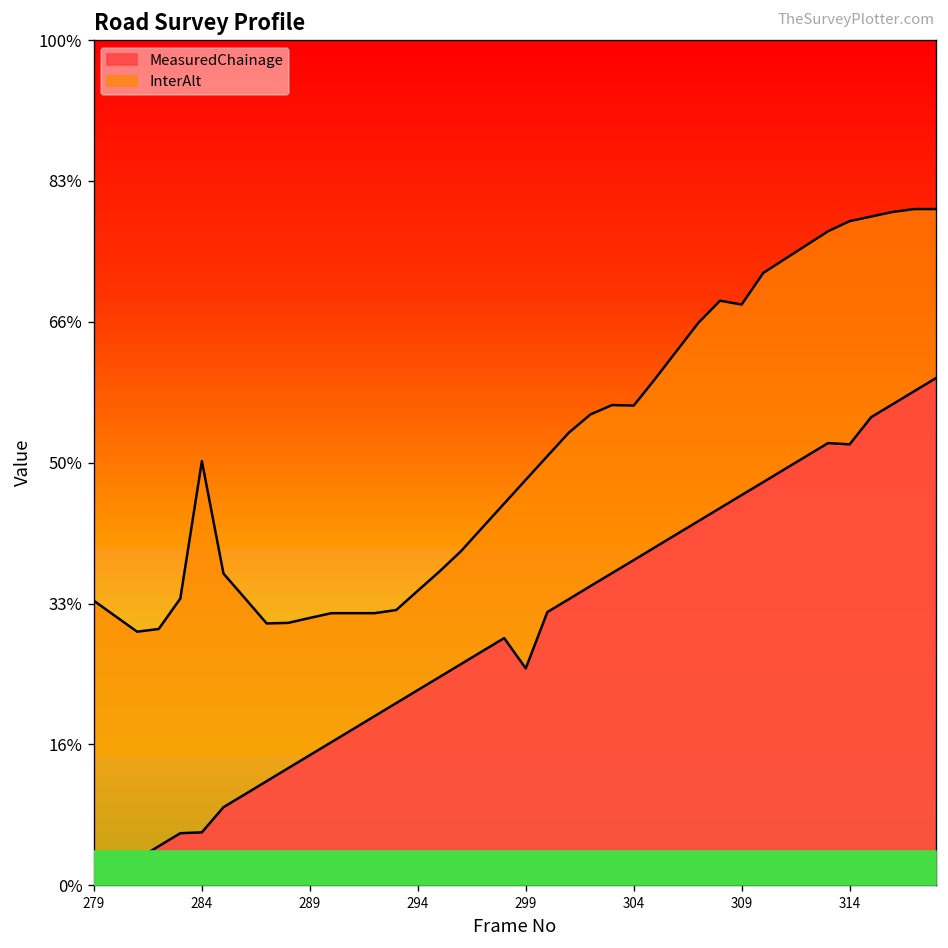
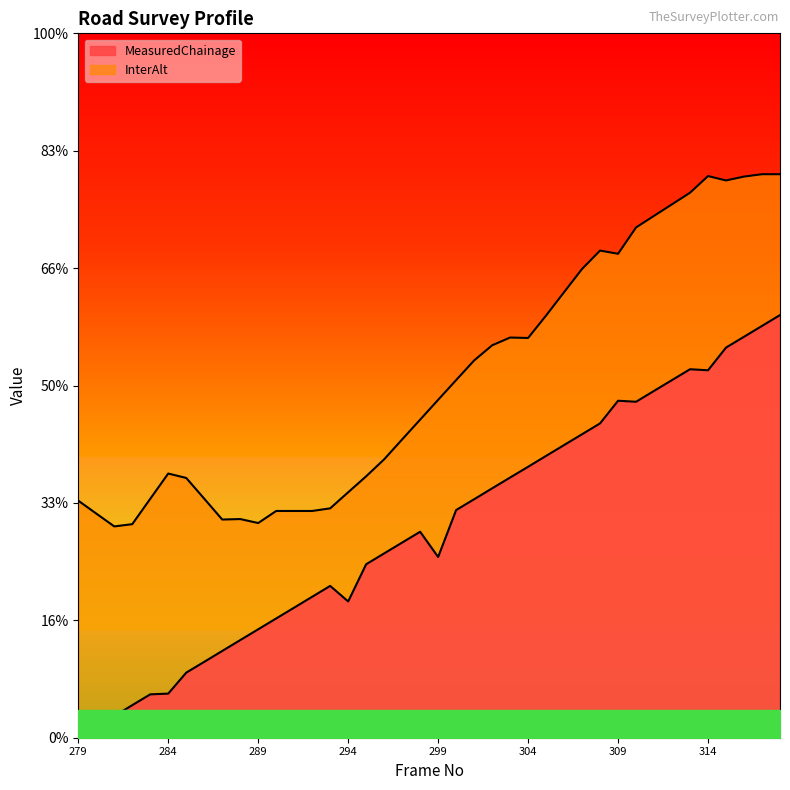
InterAlt, 284: 50% -> 38%
InterAlt, 289: 32% -> 30%
MeasuredChainage, 294: 23% -> 19%
MeasuredChainage, 309: 46% -> 48%
InterAlt, 314: 79% -> 80%
